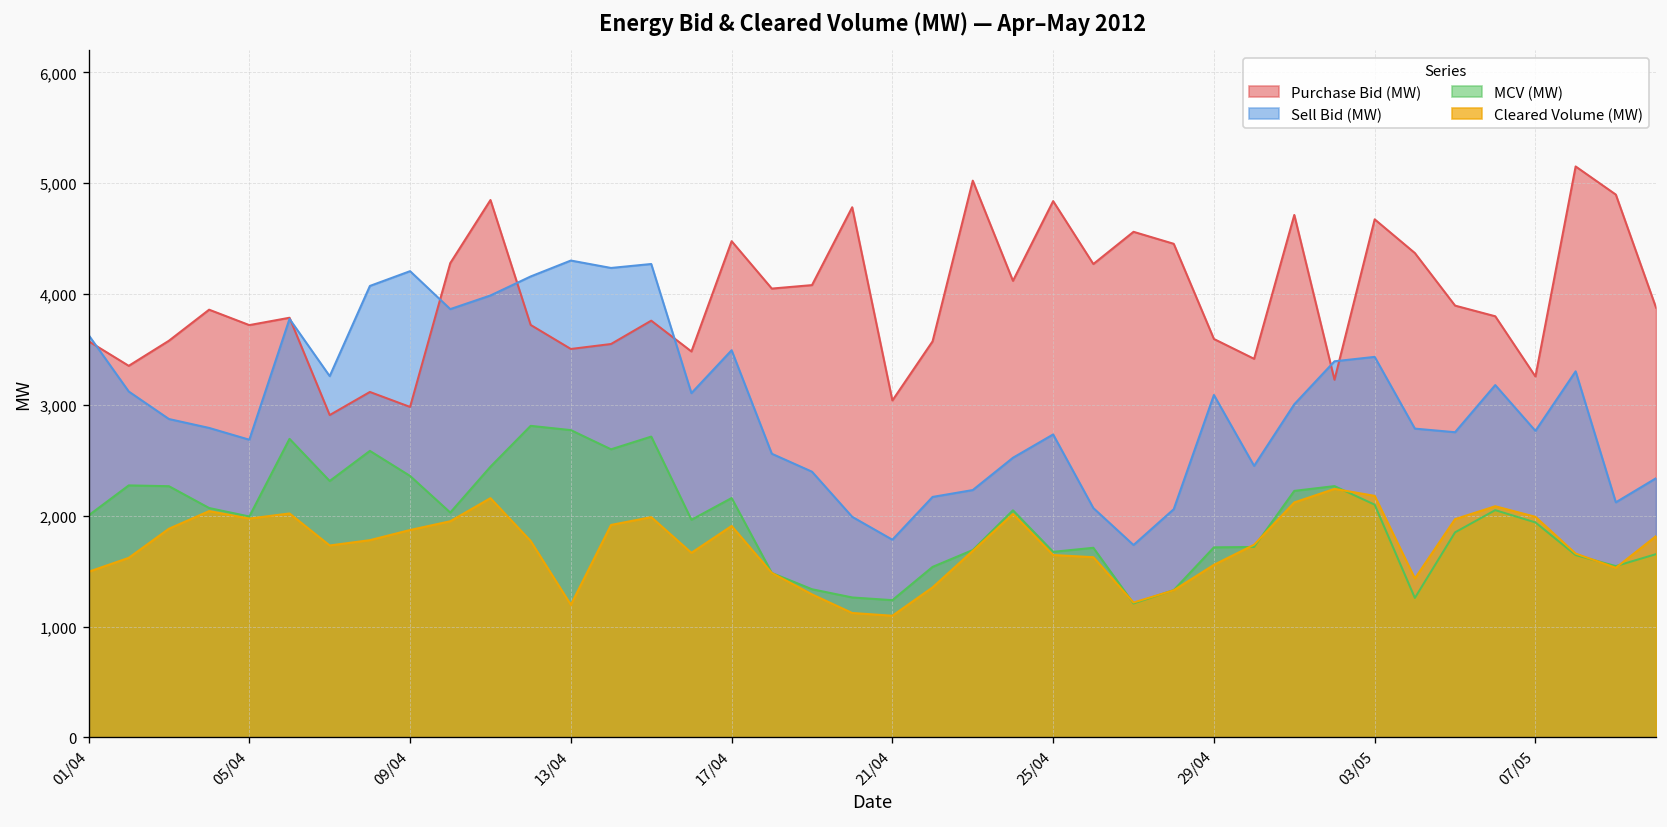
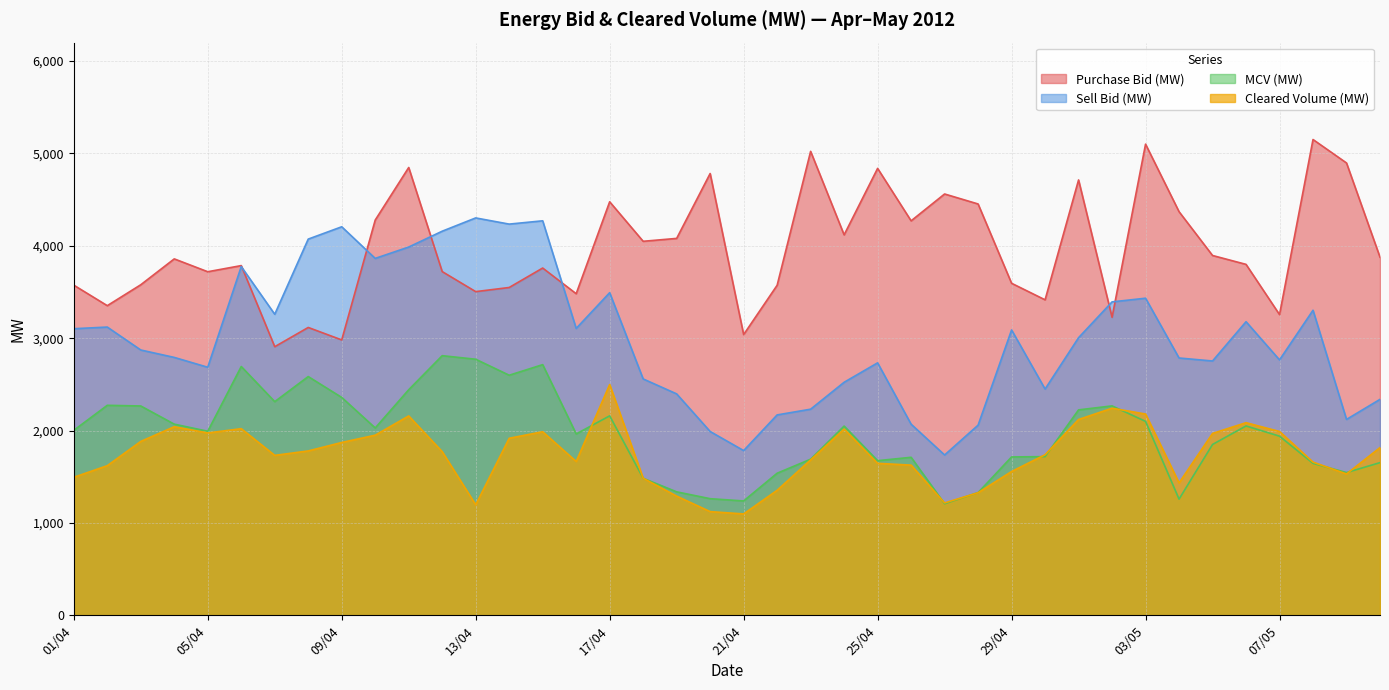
Sell Bid (MW), 01/04: 3,600 -> 3,100
Cleared Volume (MW), 17/04: 1,900 -> 2,500
Purchase Bid (MW), 03/05: 4,700 -> 5,100
